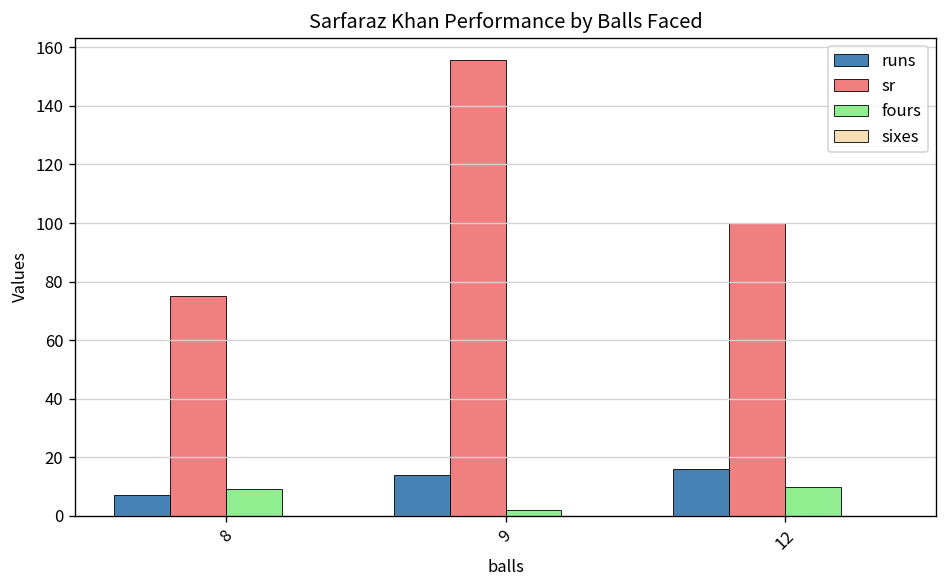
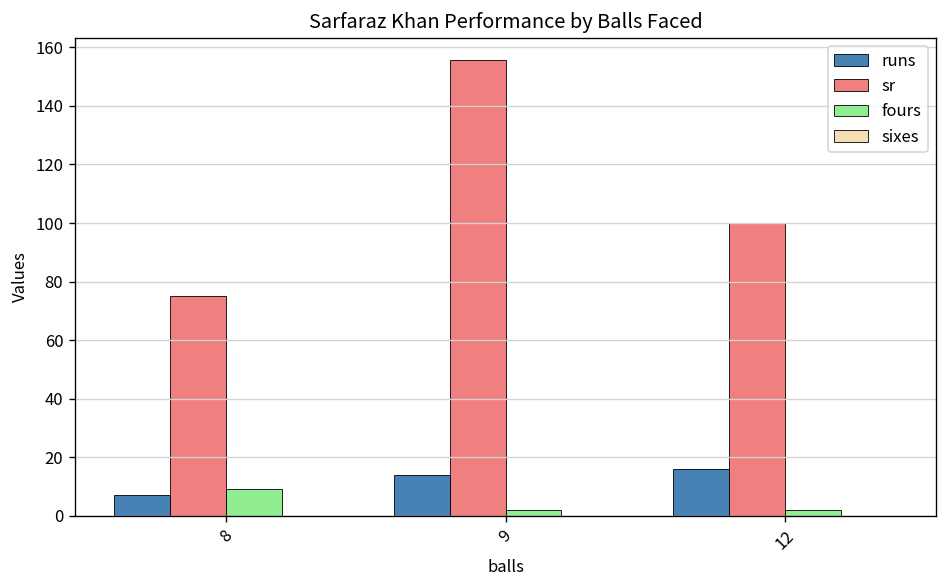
fours, 12: 10 -> 2
